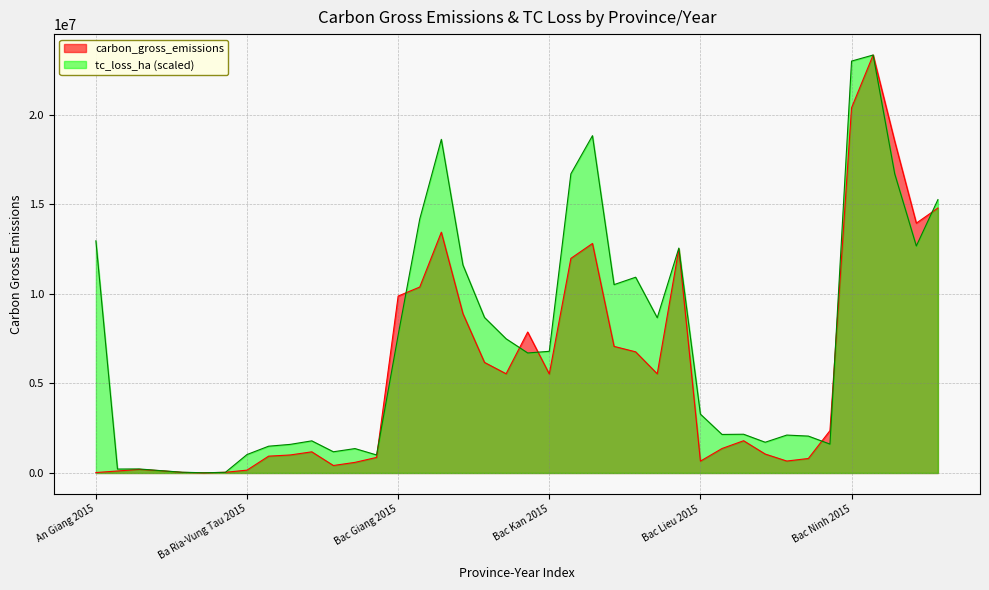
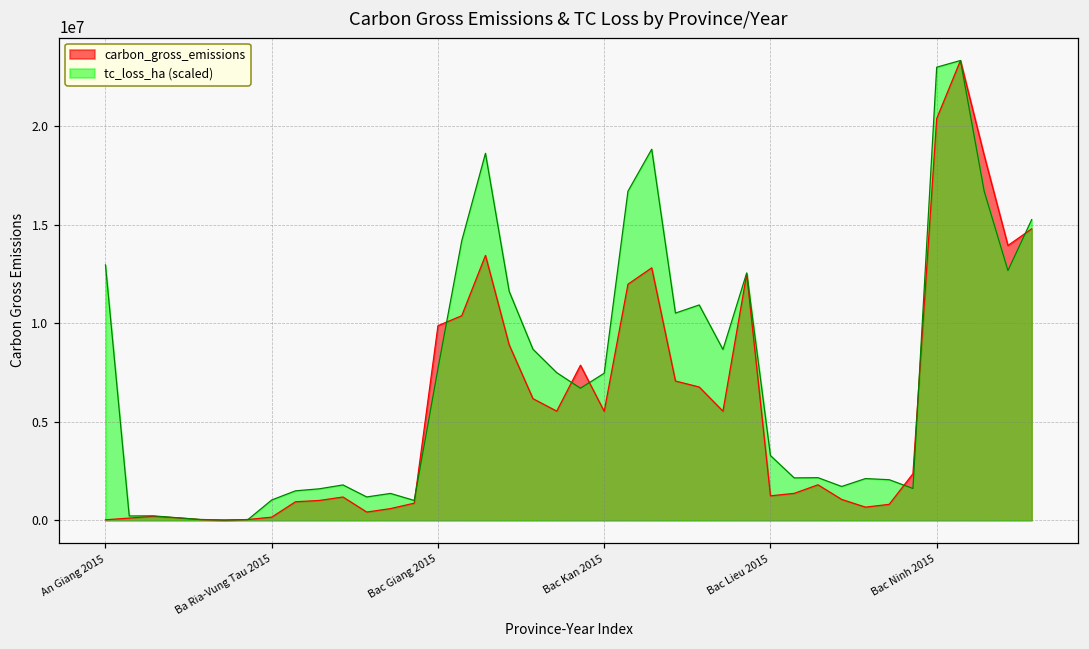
tc_loss_ha (scaled), Bac Kan 2015: 6800000 -> 7500000
carbon_gross_emissions, Bac Lieu 2015: 700000 -> 1200000
